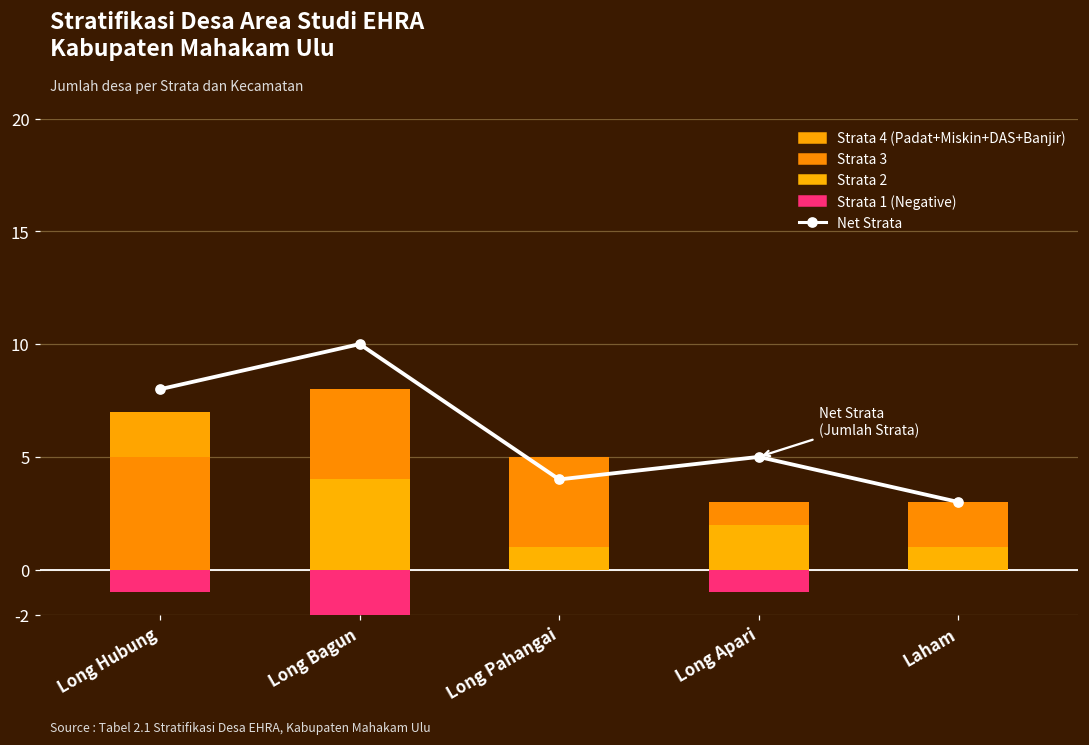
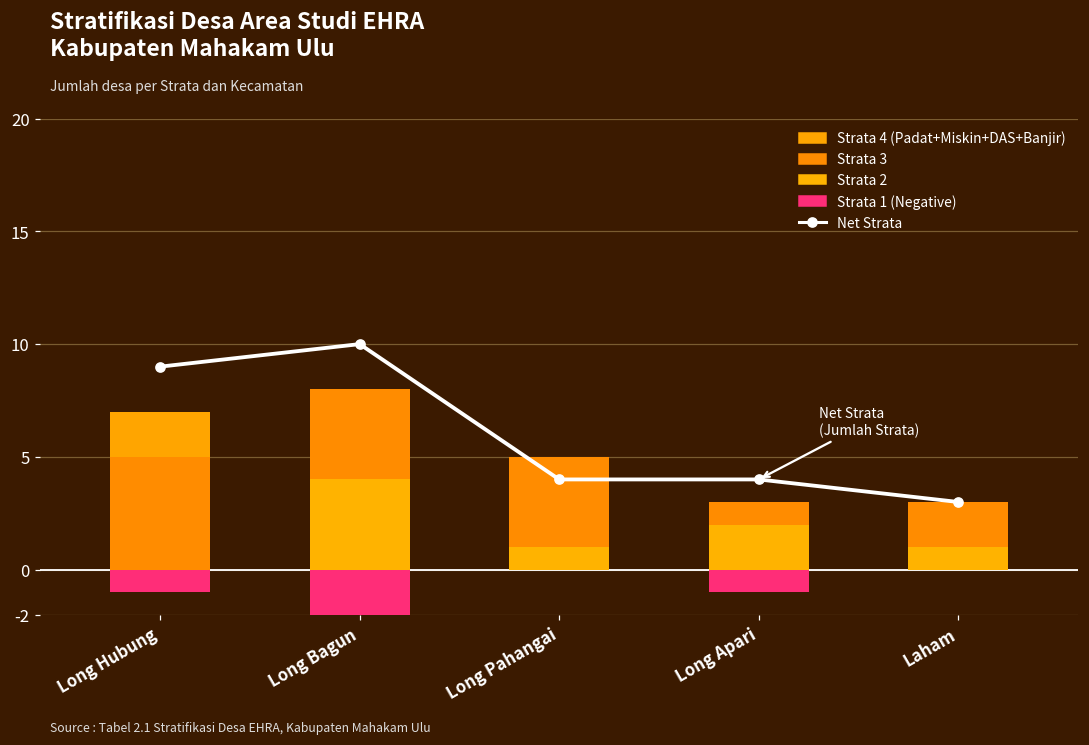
Net Strata, Long Hubung: 8 -> 9
Net Strata, Long Apari: 5 -> 4
